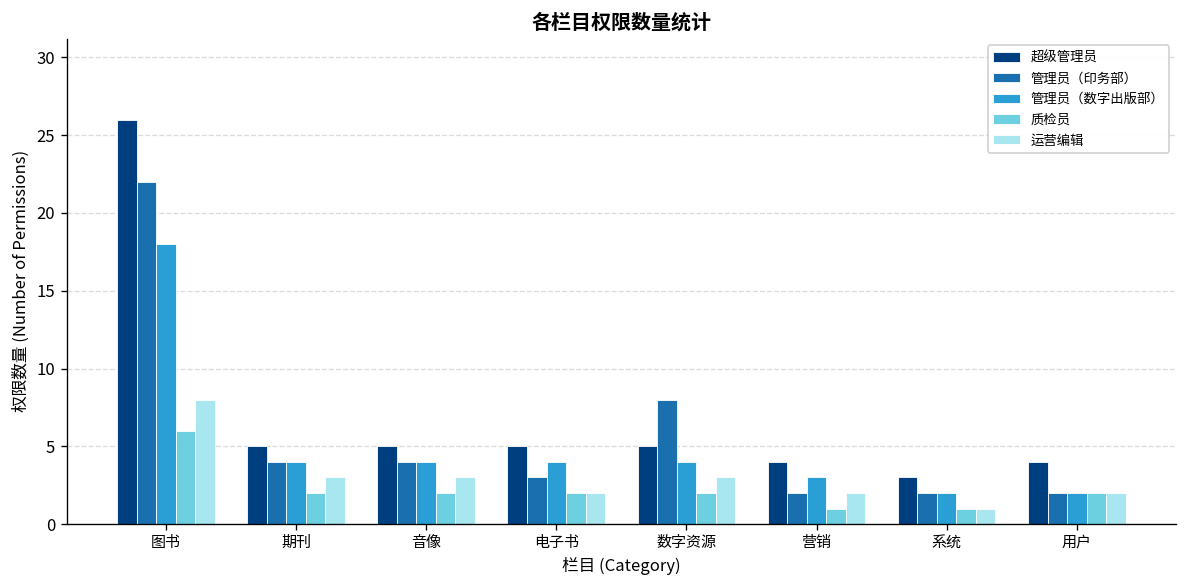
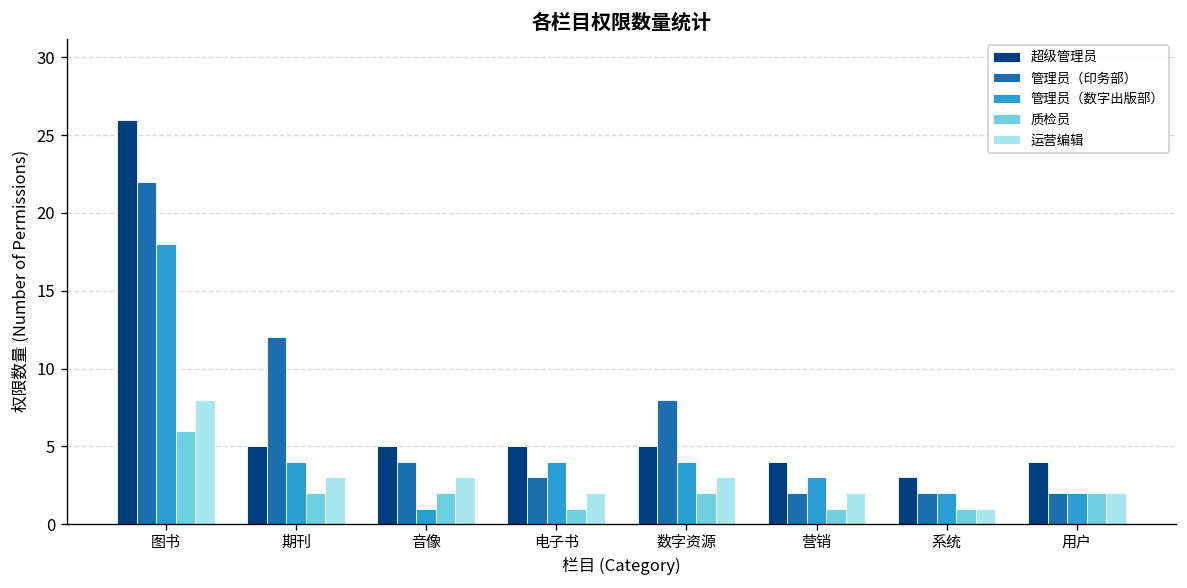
管理员（印务部）, 期刊: 4 -> 12
管理员（数字出版部）, 音像: 4 -> 1
质检员, 电子书: 2 -> 1
